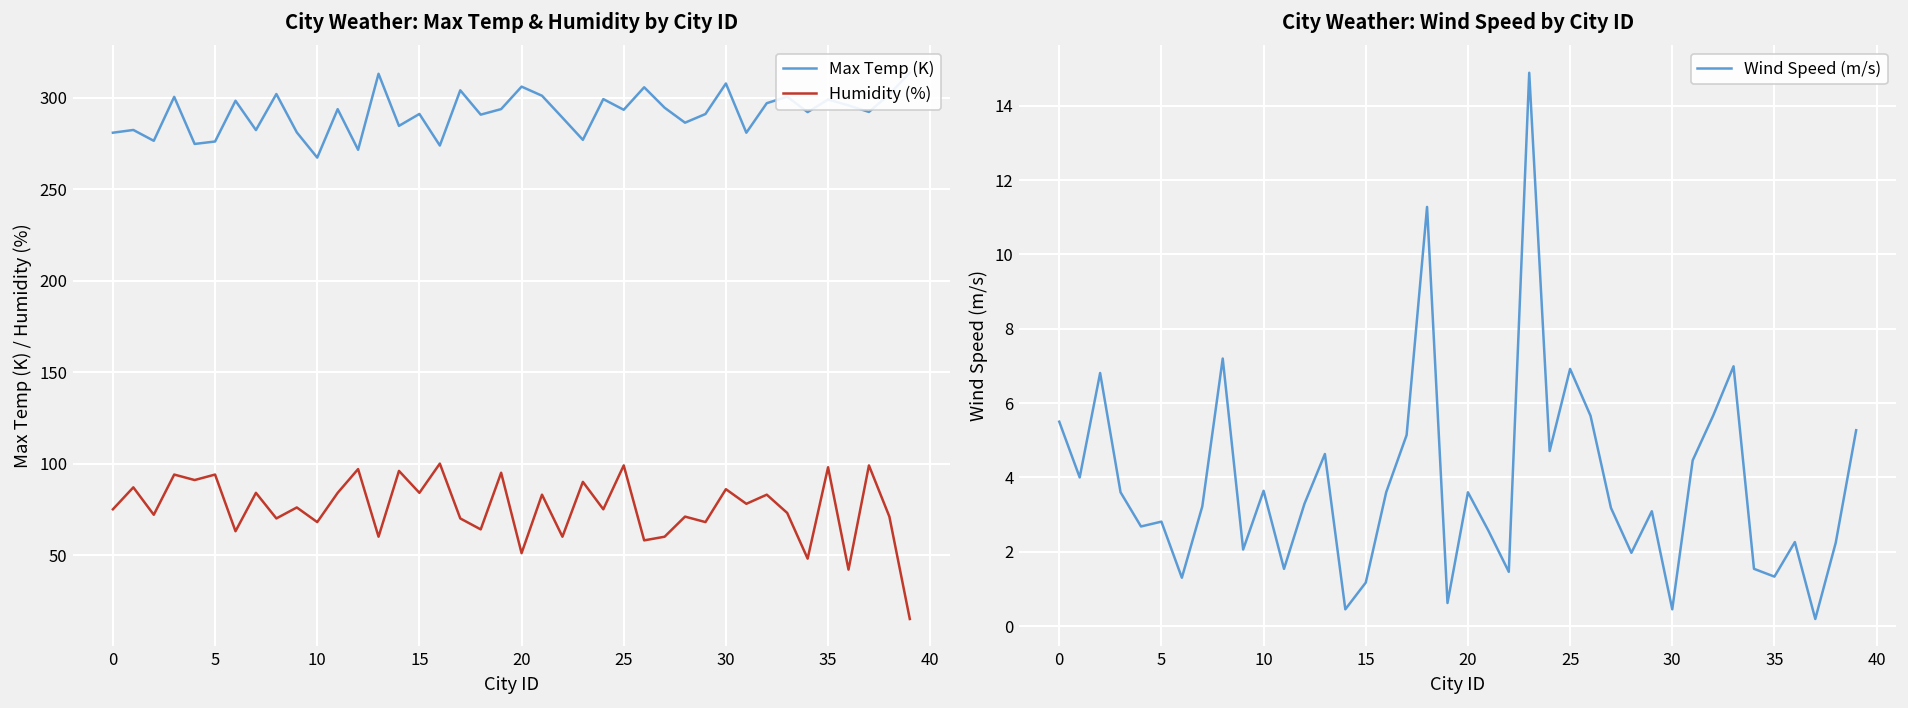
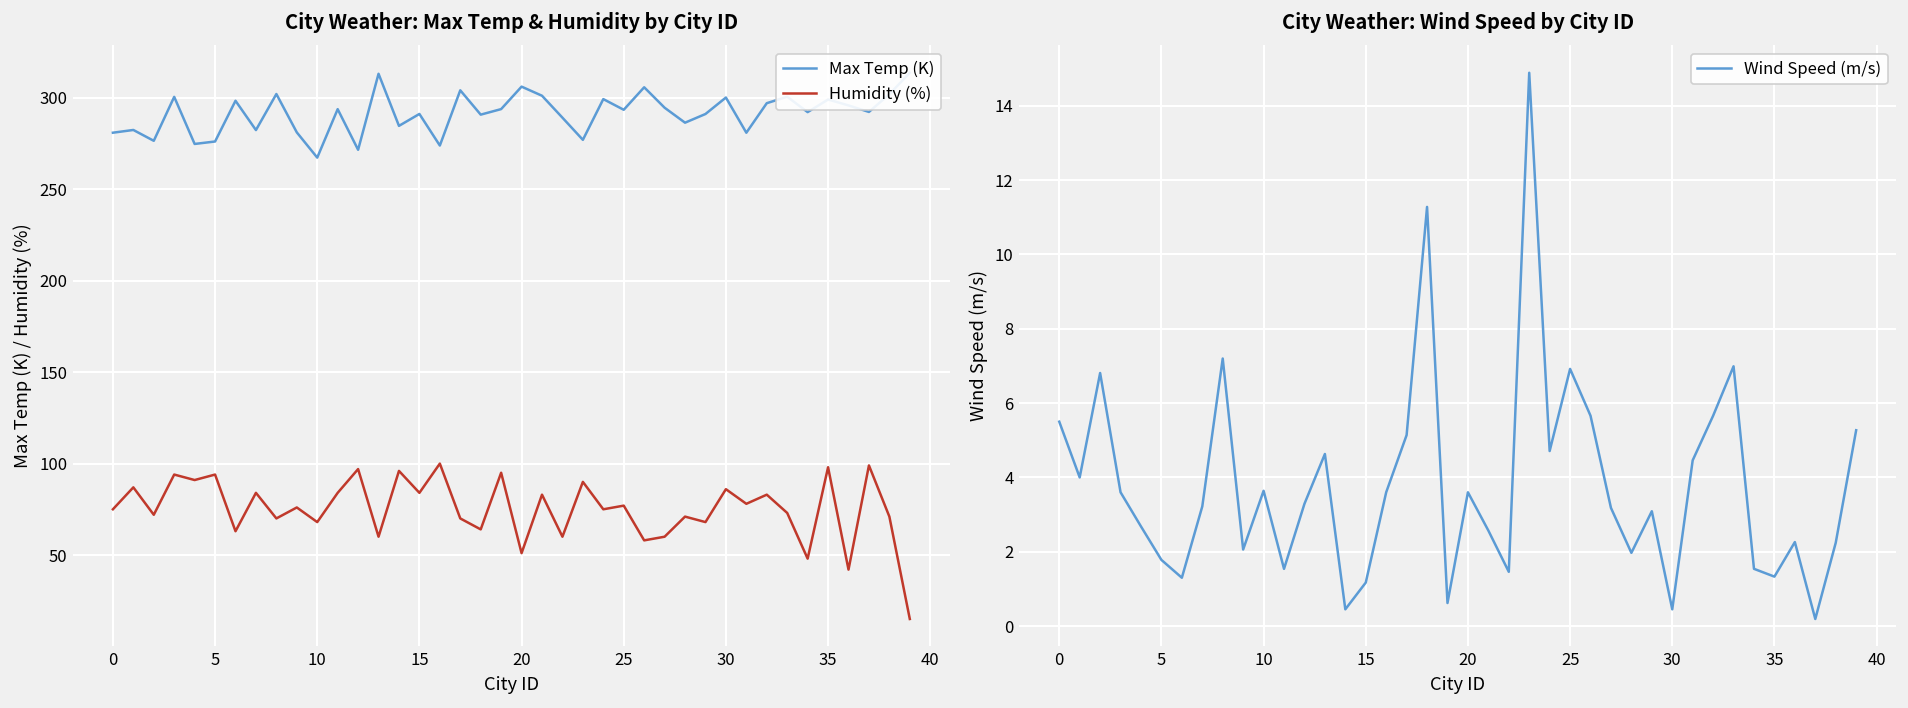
City Weather: Max Temp & Humidity by City ID, Humidity (%), 25: 99 -> 77
City Weather: Max Temp & Humidity by City ID, Max Temp (K), 30: 308 -> 300
City Weather: Wind Speed by City ID, 5: 2.8 -> 1.8
